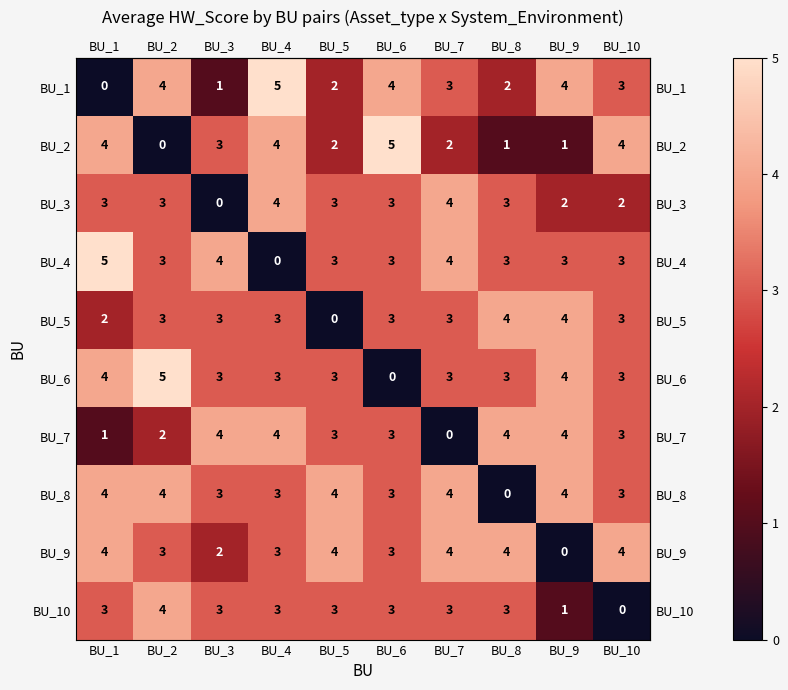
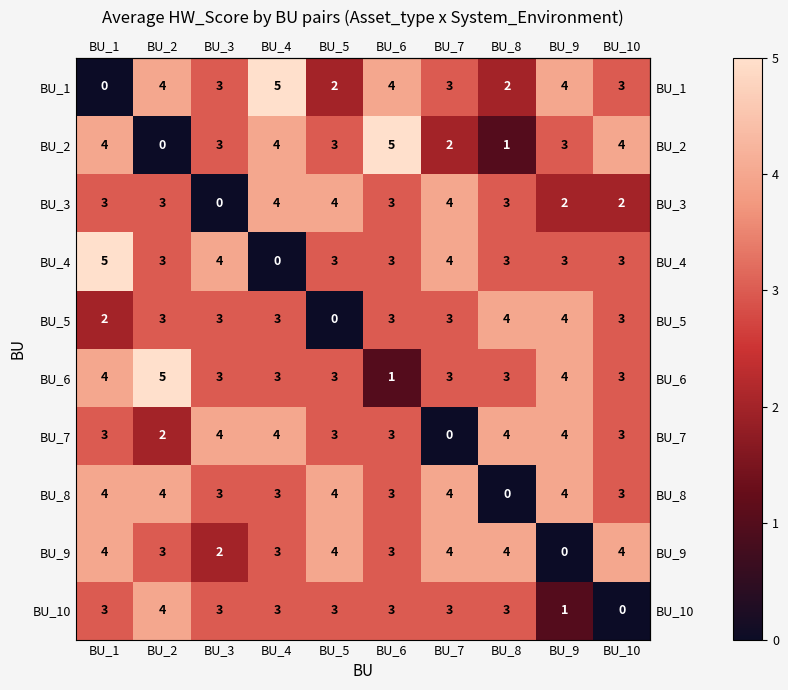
BU_1, BU_3: 1 -> 3
BU_2, BU_5: 2 -> 3
BU_2, BU_9: 1 -> 3
BU_3, BU_5: 3 -> 4
BU_6, BU_6: 0 -> 1
BU_7, BU_1: 1 -> 3
